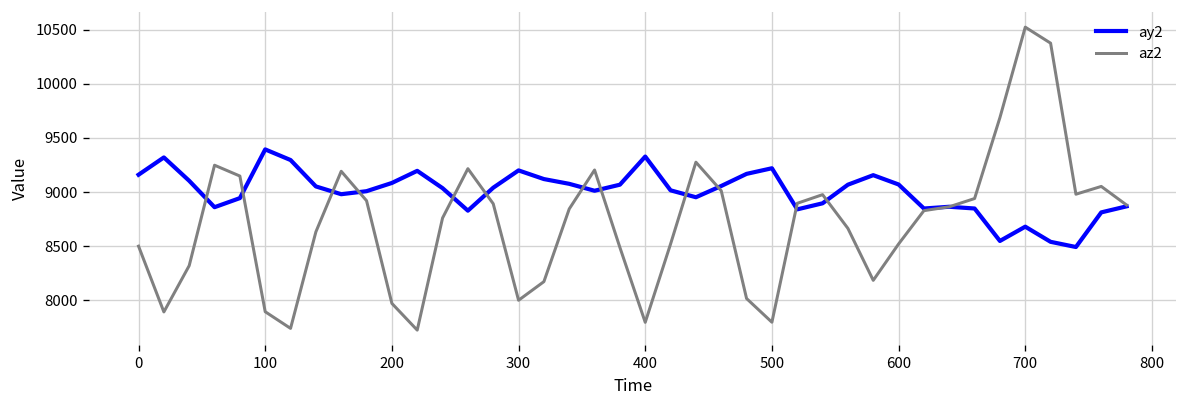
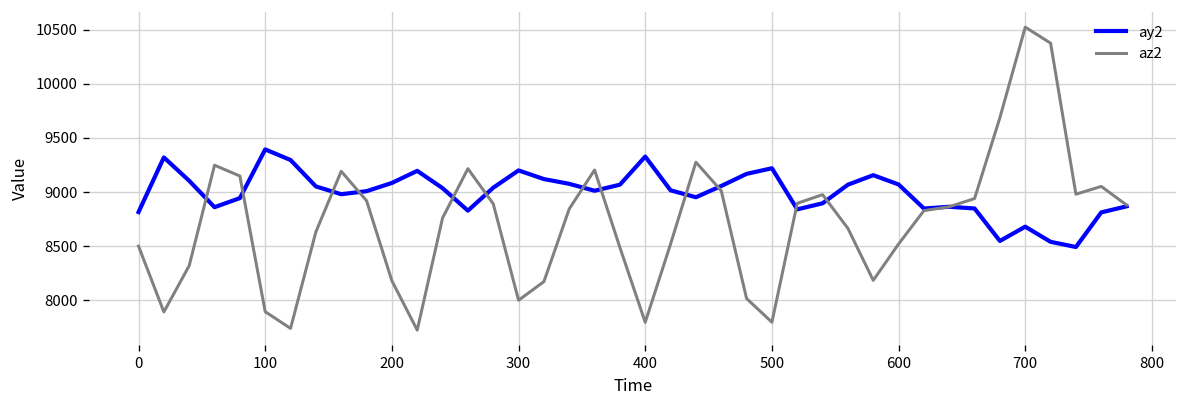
ay2, 0: 9200 -> 8800
az2, 200: 8000 -> 8200
